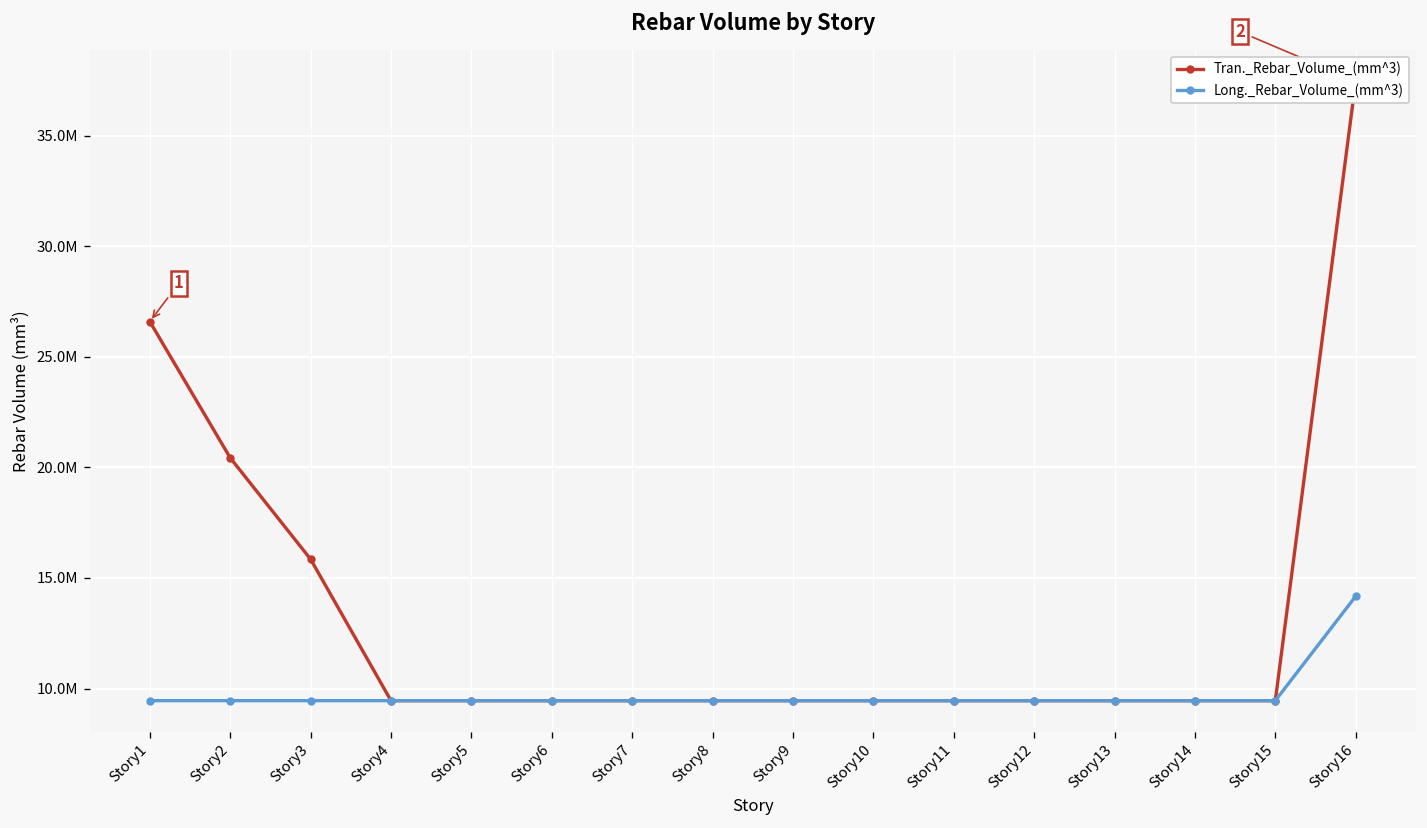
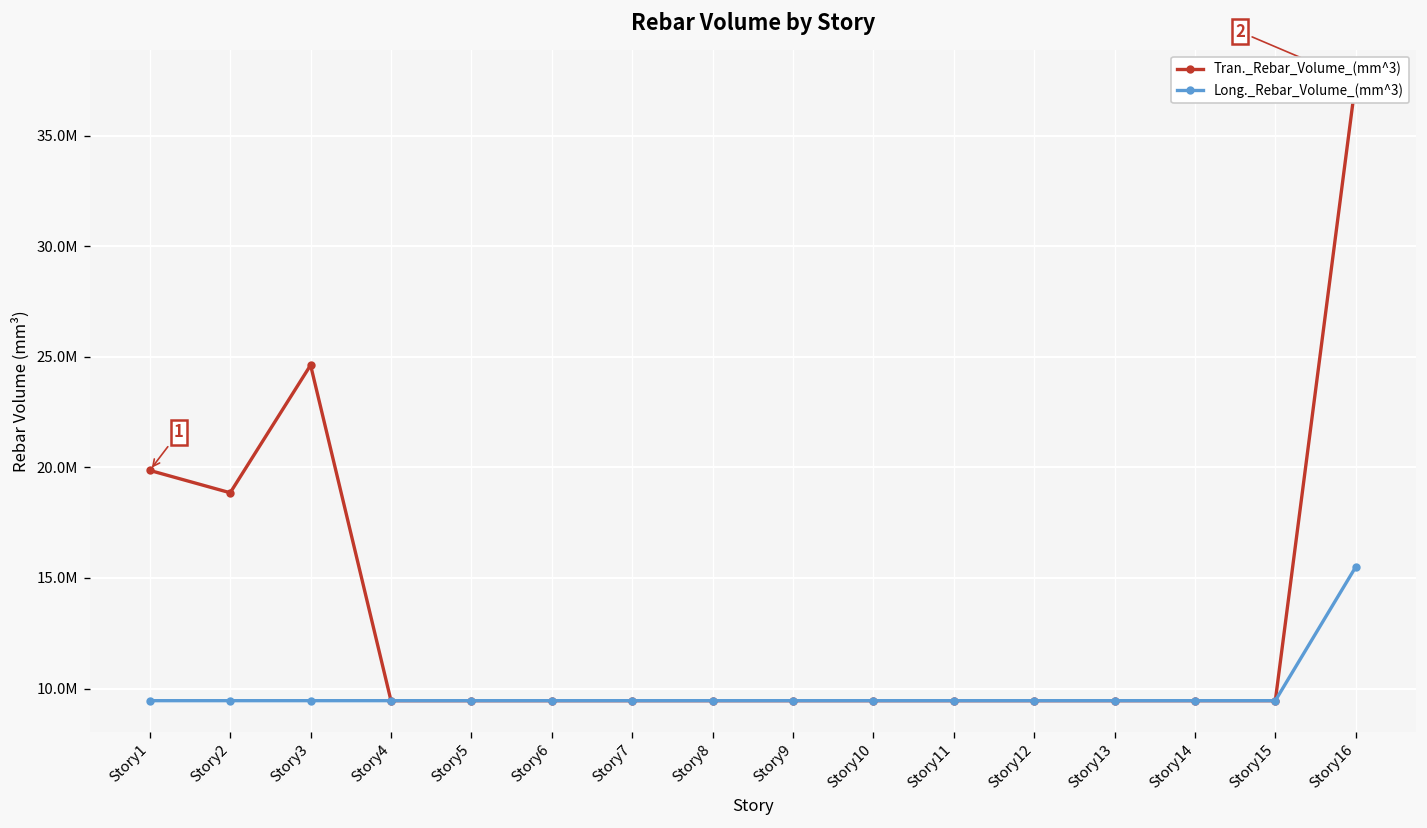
Tran._Rebar_Volume_(mm^3), Story1: 26600000 -> 19900000
Tran._Rebar_Volume_(mm^3), Story2: 20400000 -> 18900000
Tran._Rebar_Volume_(mm^3), Story3: 15800000 -> 24600000
Long._Rebar_Volume_(mm^3), Story16: 14200000 -> 15500000
